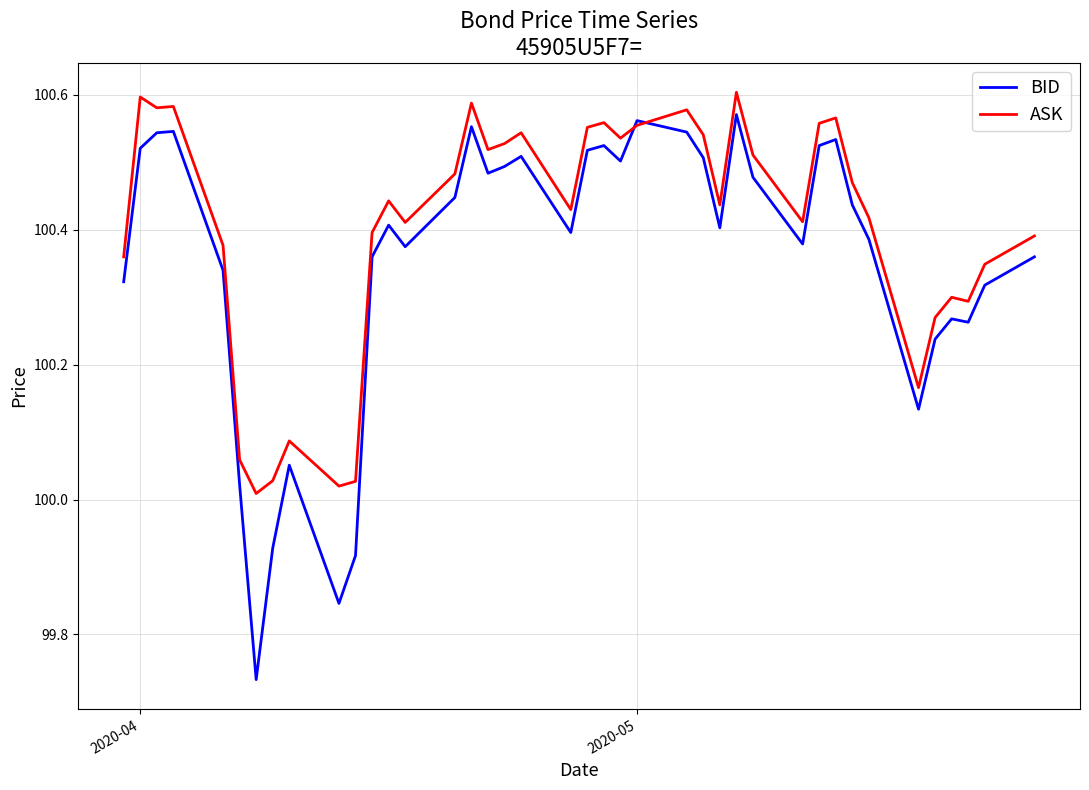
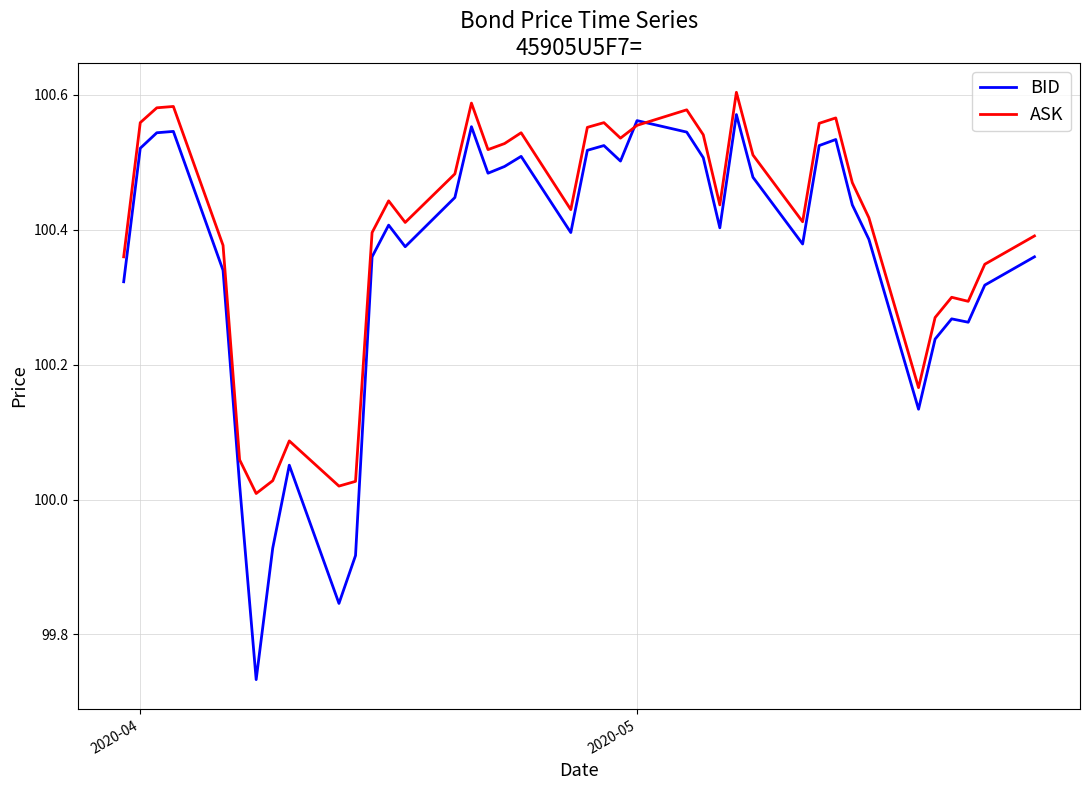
ASK, 2020-04: 100.60 -> 100.56
